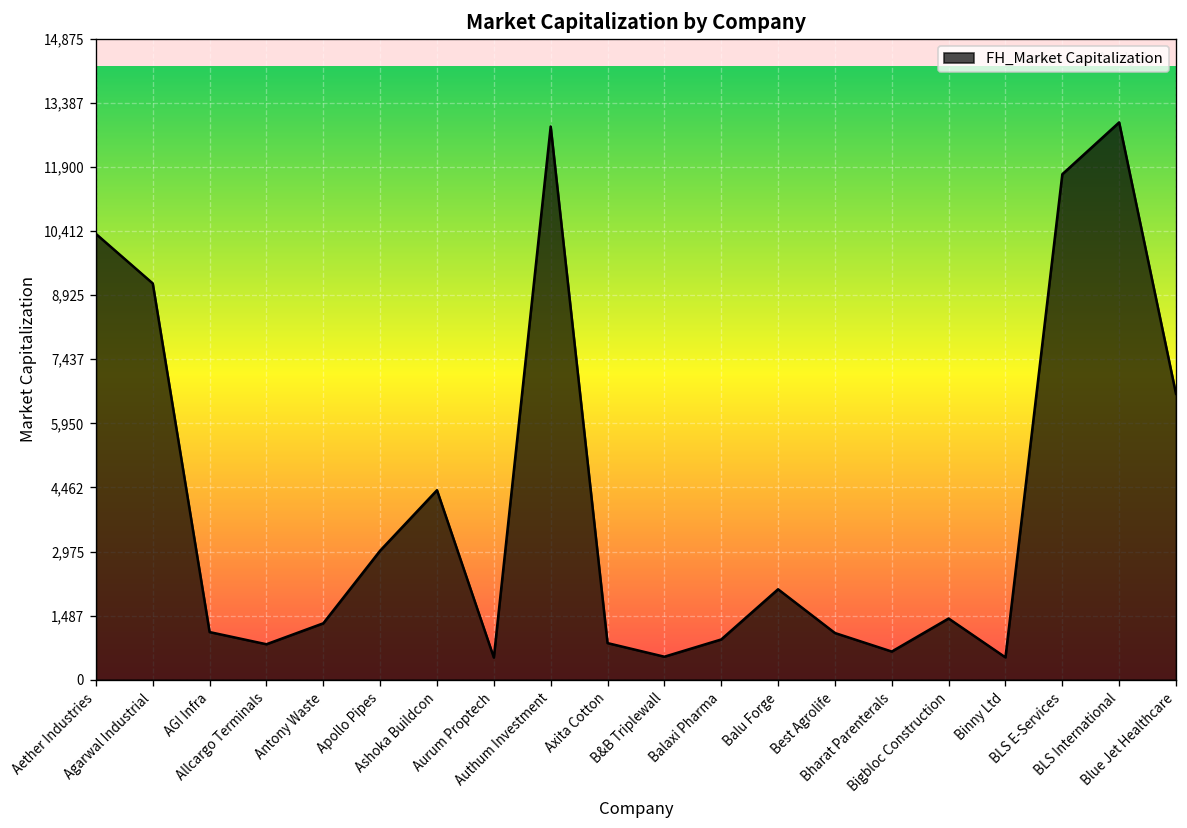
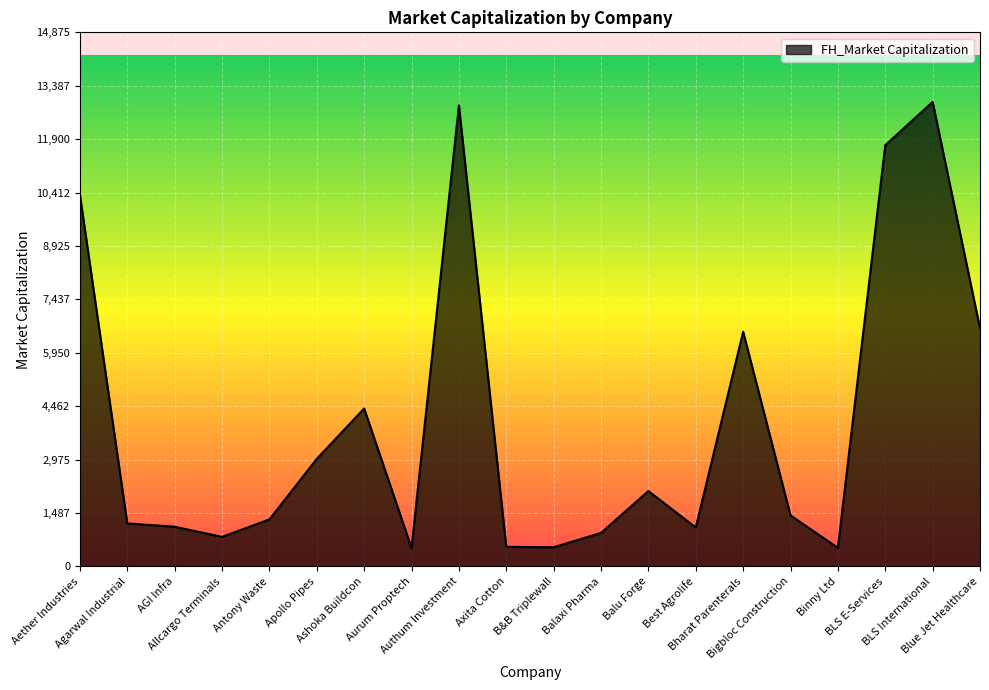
Agarwal Industrial: 9,200 -> 1,200
Axita Cotton: 800 -> 500
Bharat Parenterals: 700 -> 6,500
